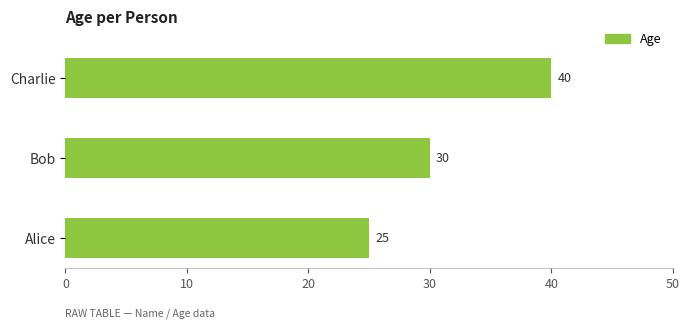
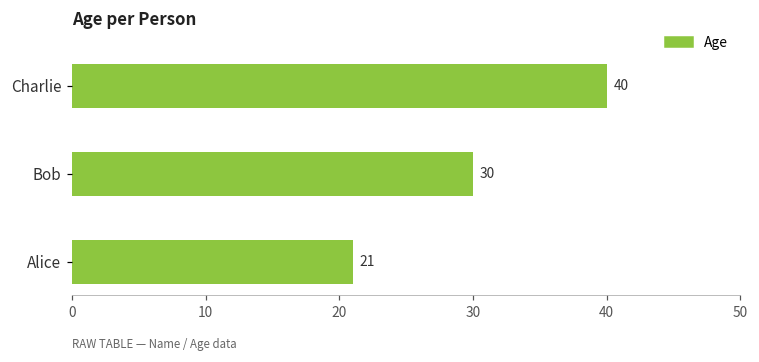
Alice: 25 -> 21
